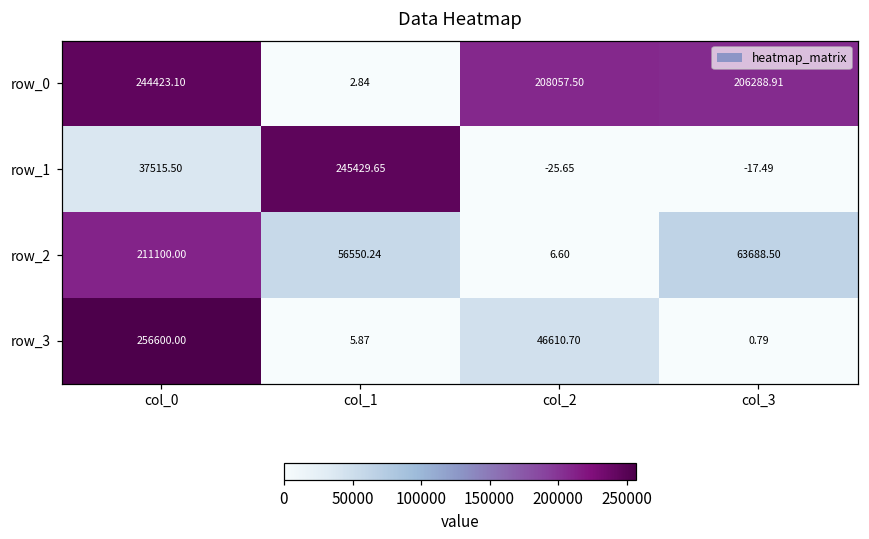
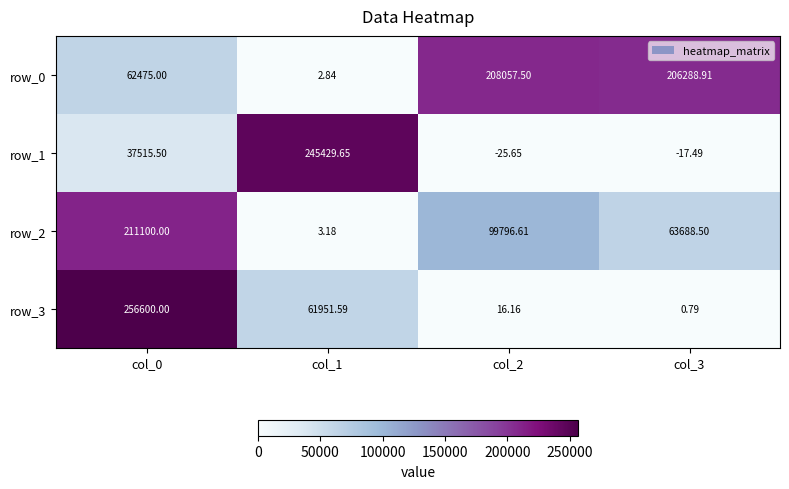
row_0, col_0: 244423.10 -> 62475.00
row_2, col_1: 56550.24 -> 3.18
row_2, col_2: 6.60 -> 99796.61
row_3, col_1: 5.87 -> 61951.59
row_3, col_2: 46610.70 -> 16.16
